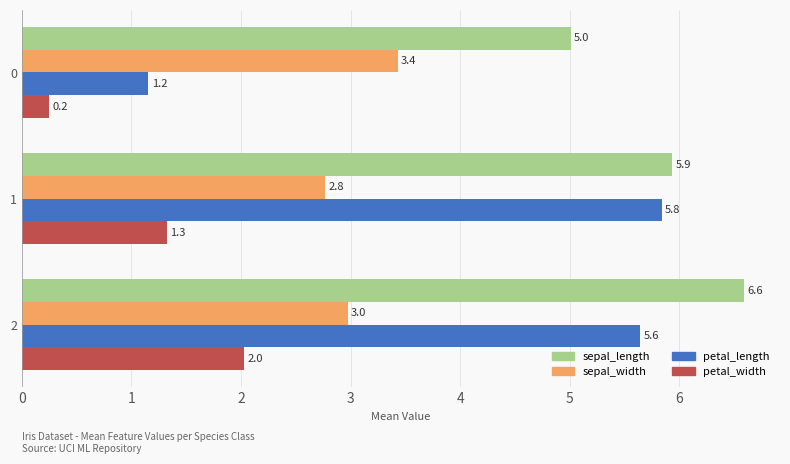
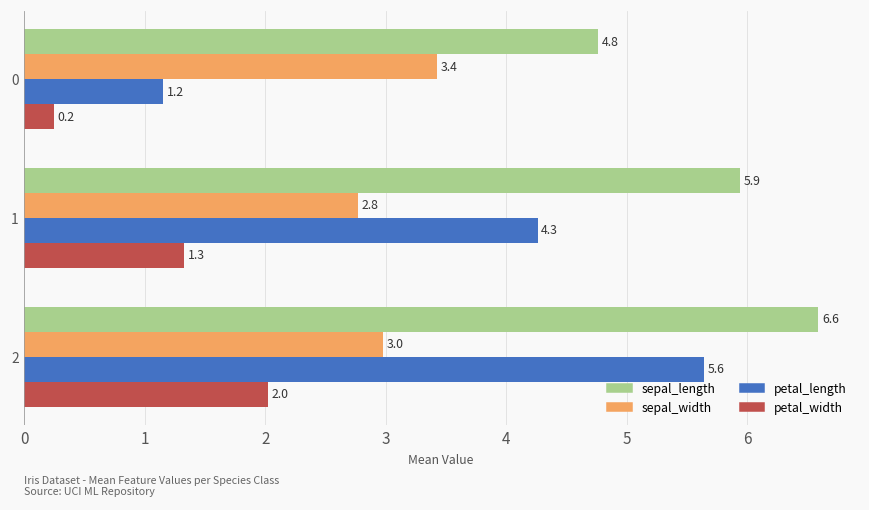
sepal_length, 0: 5.0 -> 4.8
petal_length, 1: 5.8 -> 4.3
